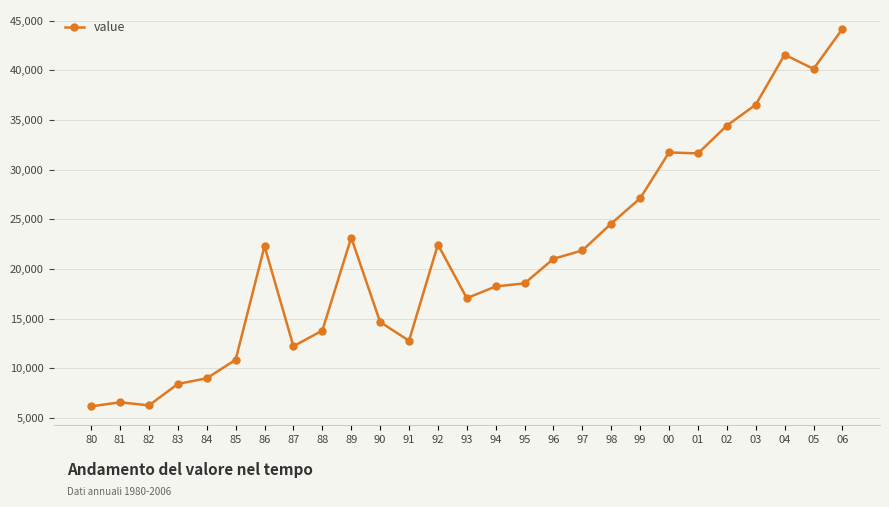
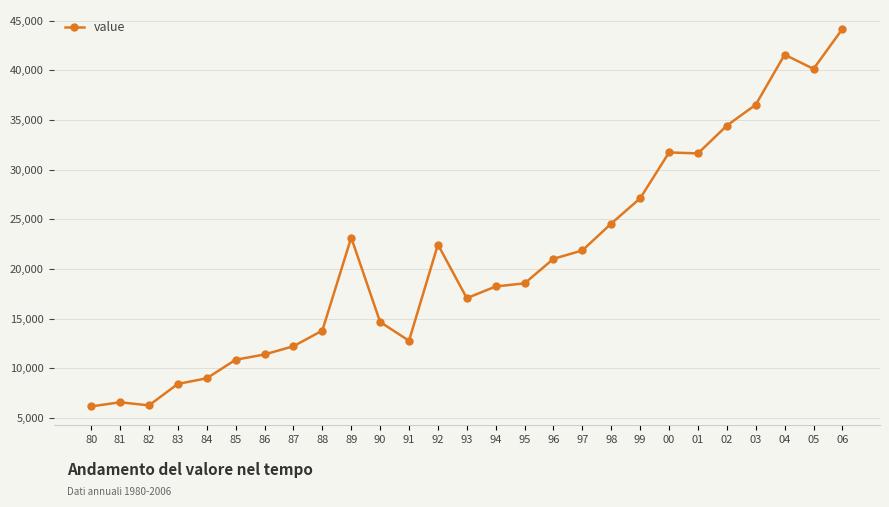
86: 22,000 -> 11,000
